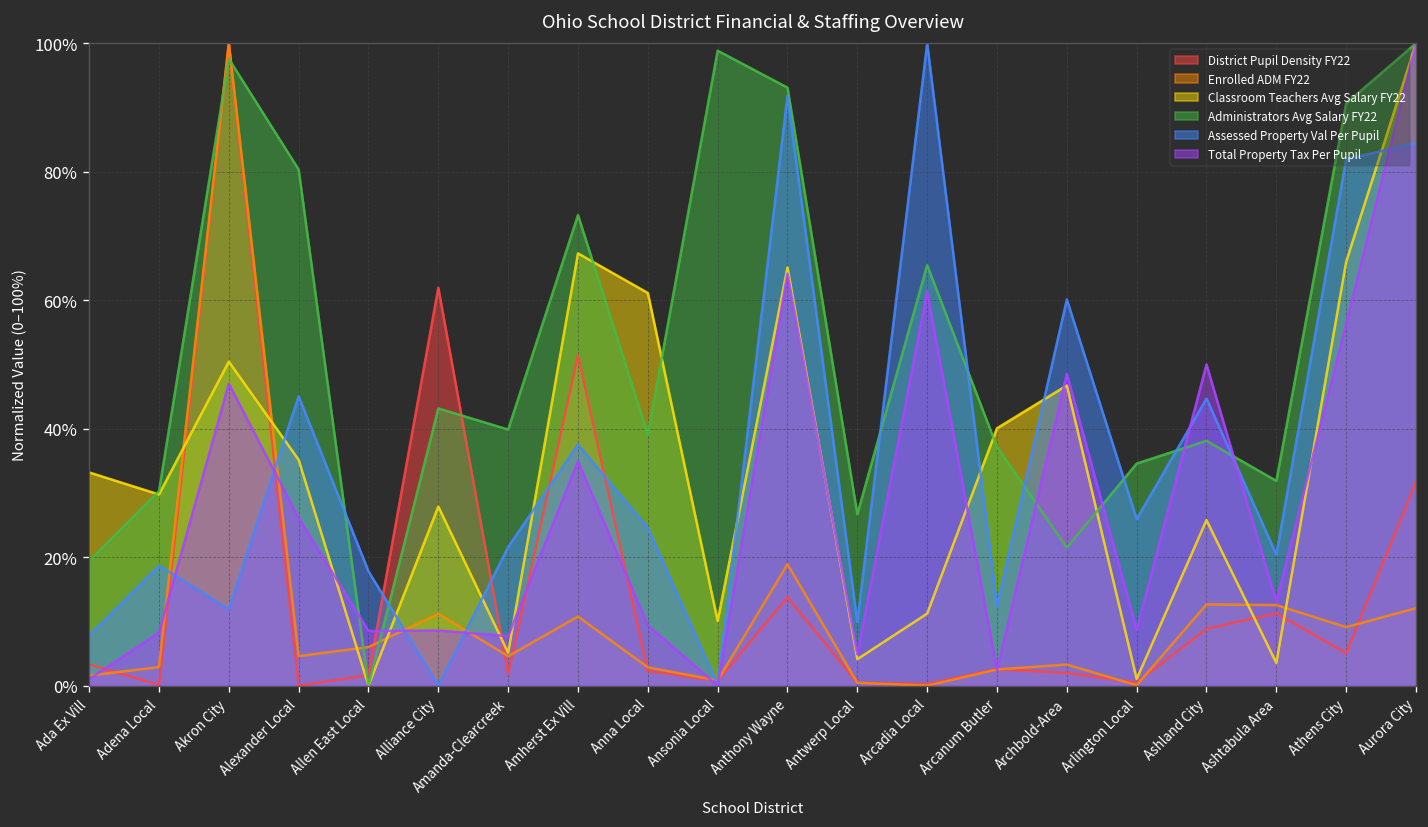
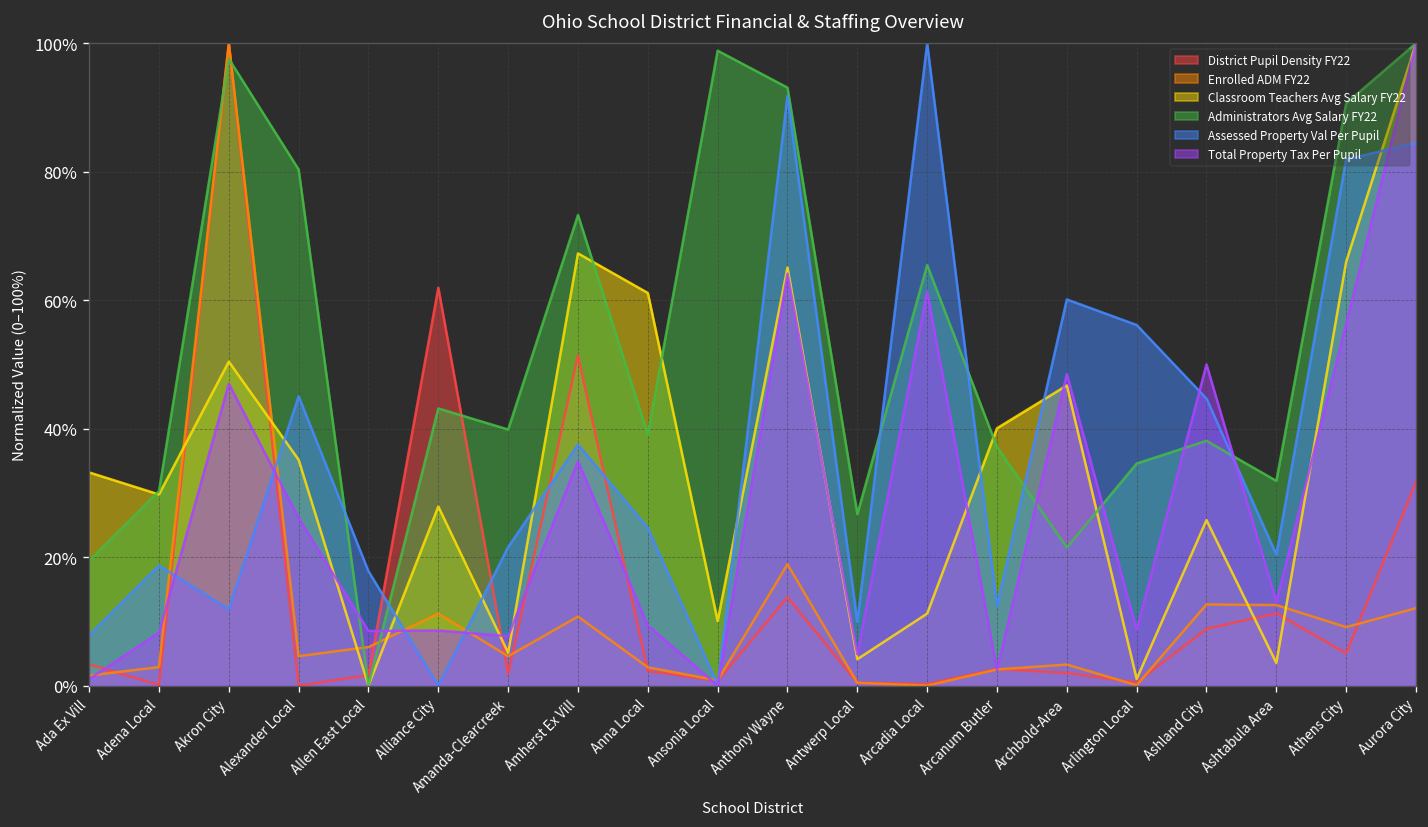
Assessed Property Val Per Pupil, Arlington Local: 26% -> 56%
